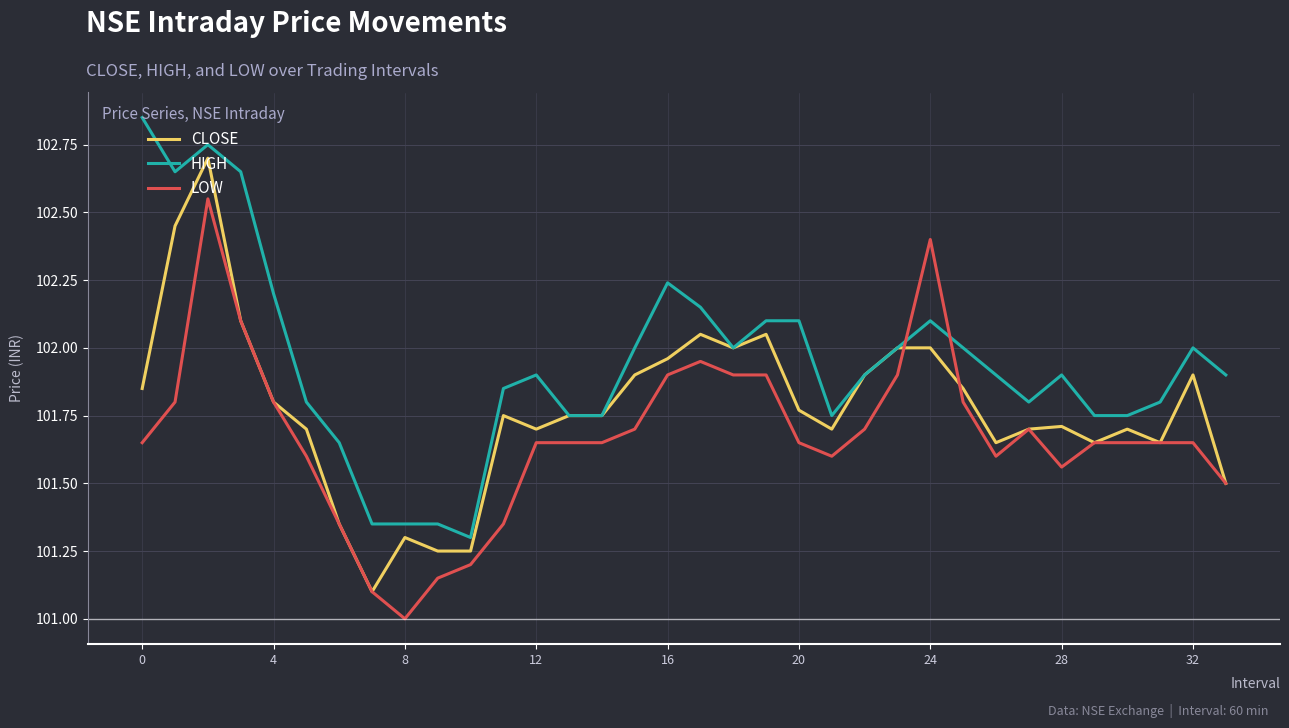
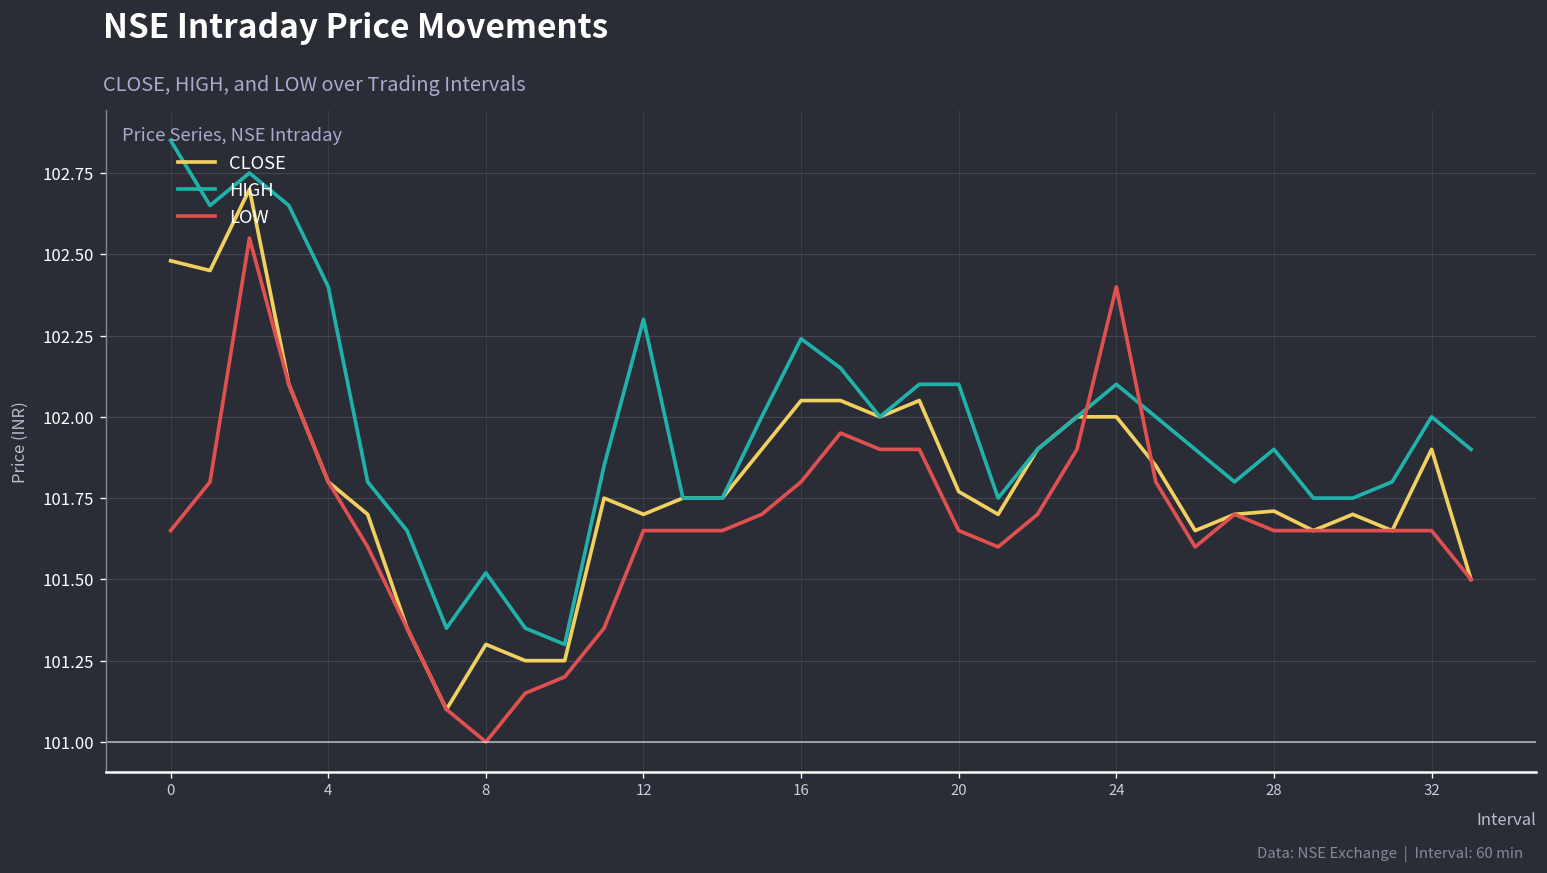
CLOSE, 0: 101.85 -> 102.48
HIGH, 4: 102.2 -> 102.4
HIGH, 8: 101.35 -> 101.52
HIGH, 12: 101.9 -> 102.3
CLOSE, 16: 101.96 -> 102.05
LOW, 16: 101.9 -> 101.8
LOW, 28: 101.56 -> 101.65
